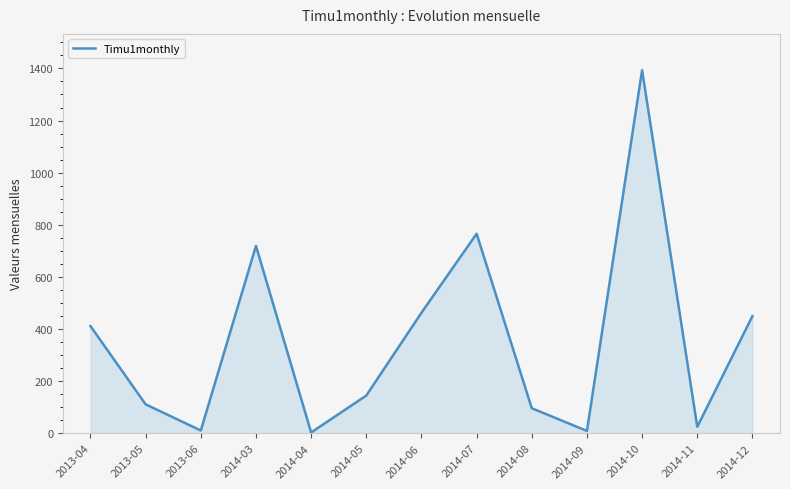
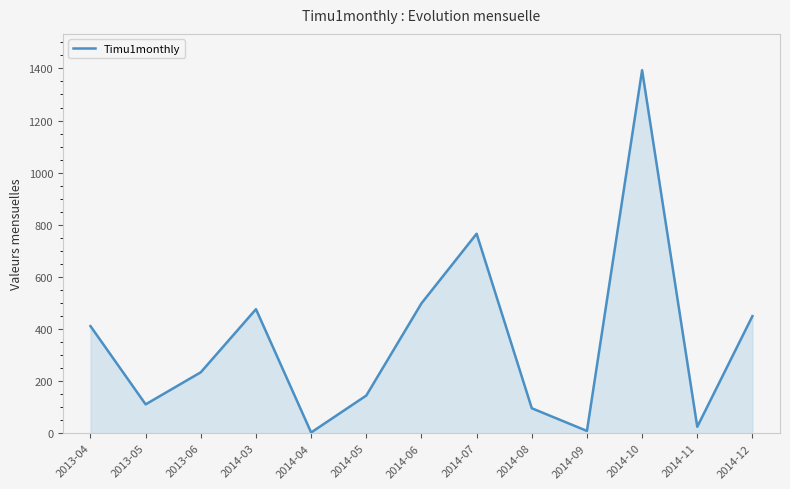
2013-06: 10 -> 230
2014-03: 720 -> 480
2014-06: 460 -> 500
